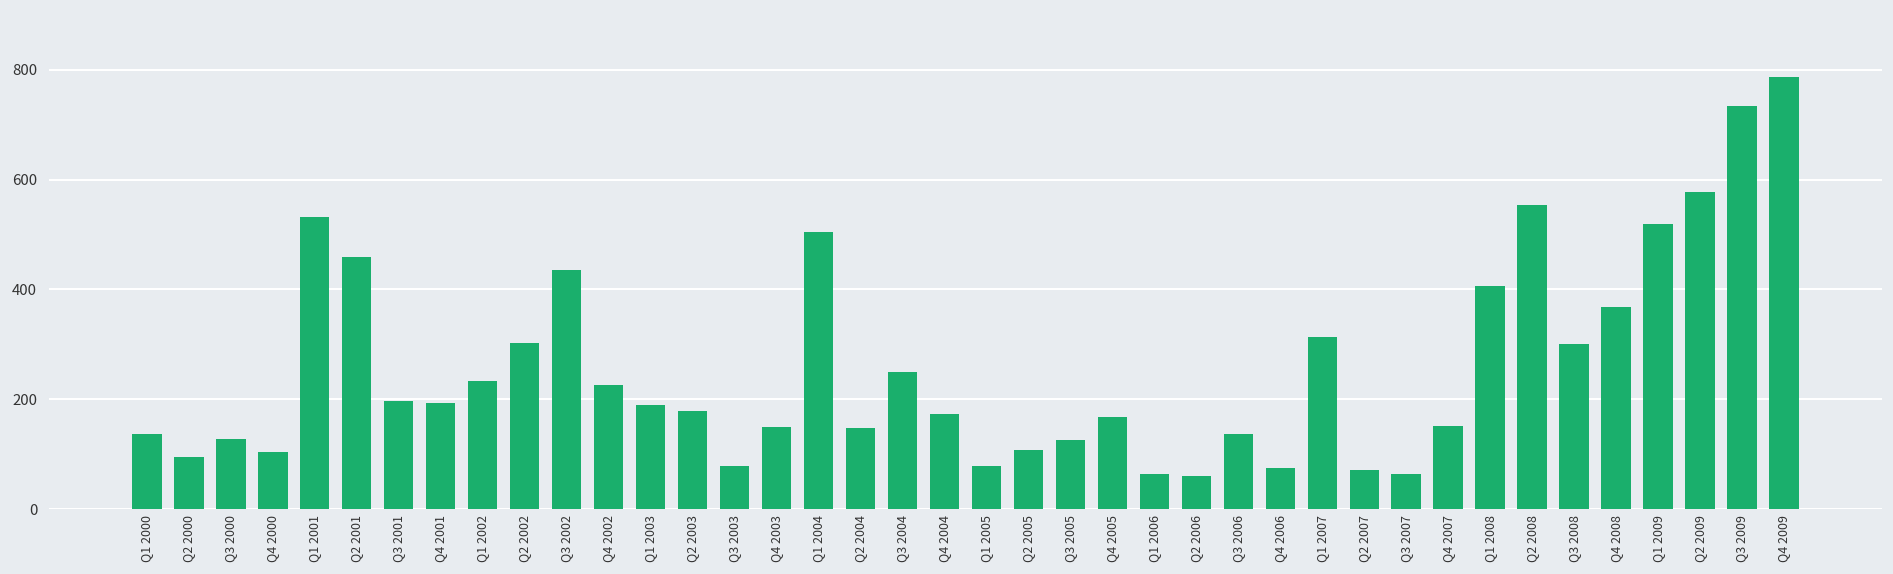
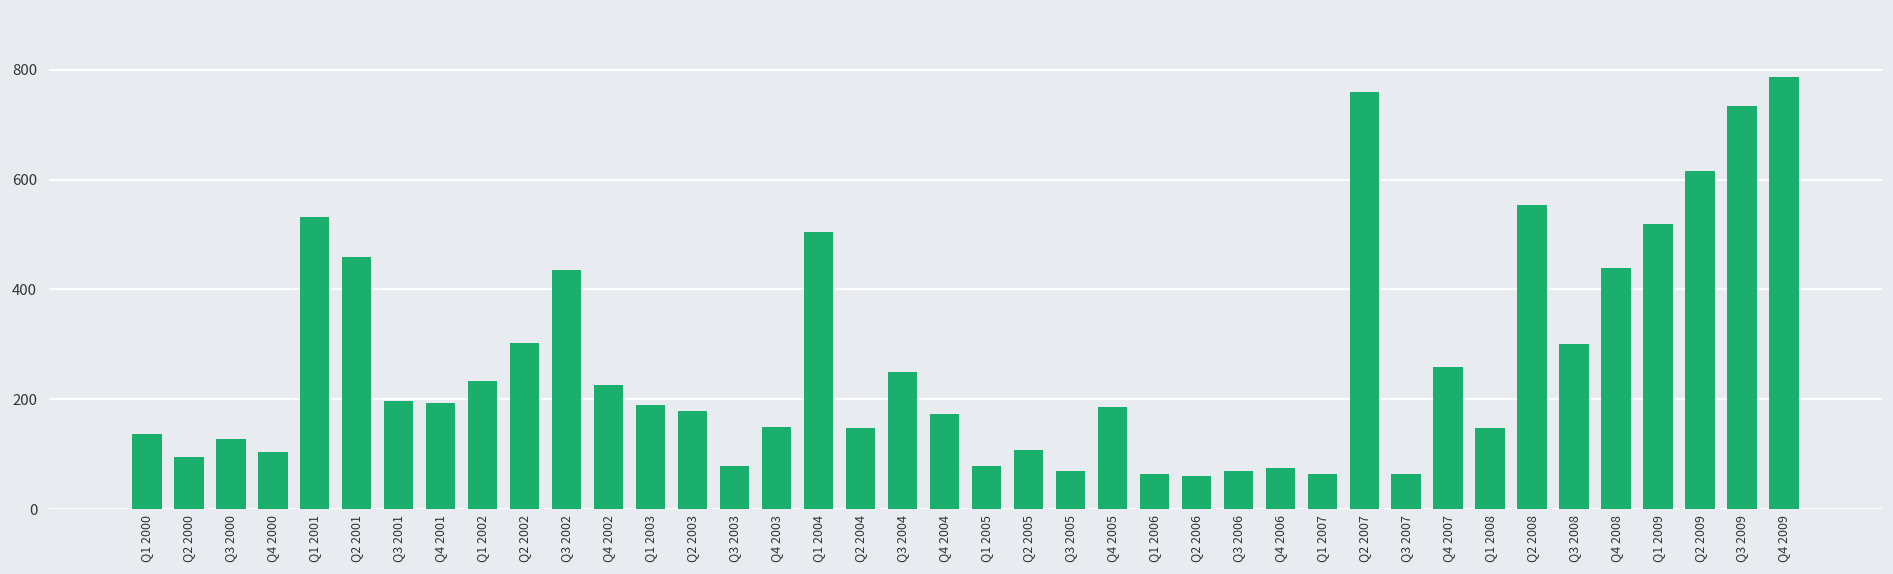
Q3 2005: 130 -> 70
Q4 2005: 170 -> 190
Q3 2006: 140 -> 70
Q1 2007: 310 -> 60
Q2 2007: 70 -> 760
Q4 2007: 150 -> 260
Q1 2008: 410 -> 150
Q4 2008: 370 -> 440
Q2 2009: 580 -> 610
